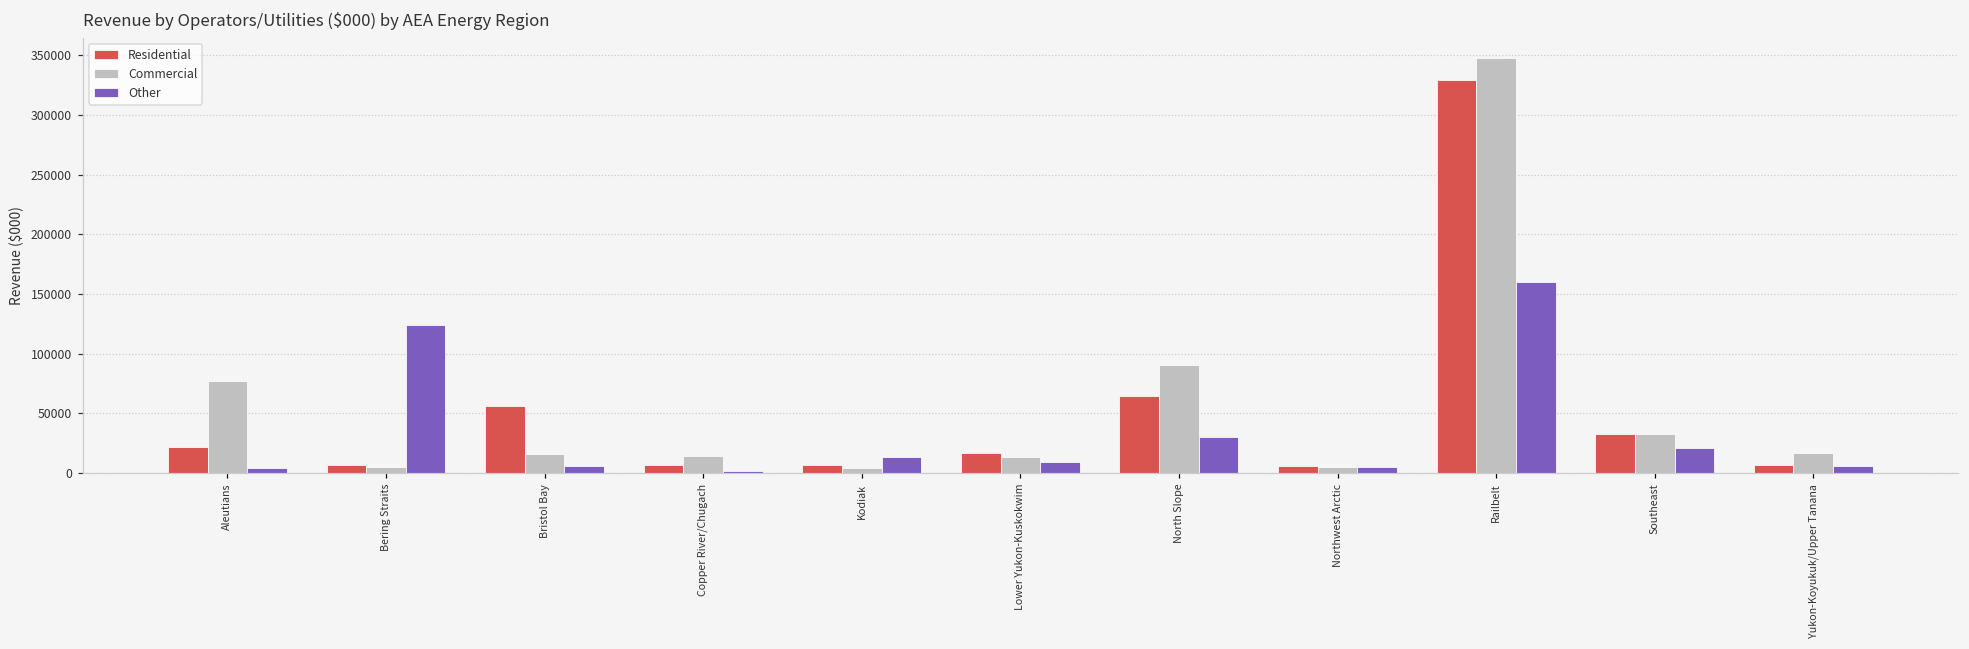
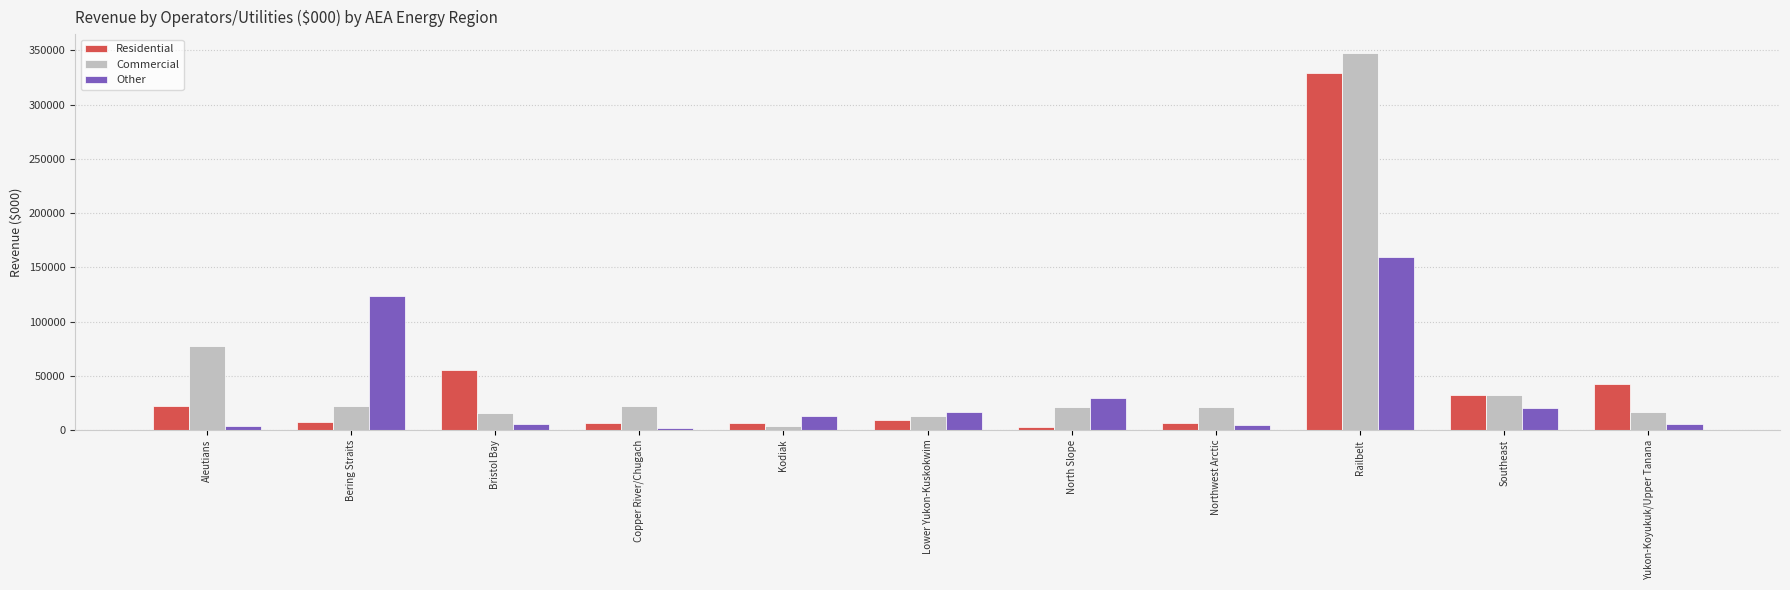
Commercial, Bering Straits: 5000 -> 23000
Commercial, Copper River/Chugach: 14000 -> 22000
Residential, Lower Yukon-Kuskokwim: 17000 -> 9000
Other, Lower Yukon-Kuskokwim: 9000 -> 17000
Residential, North Slope: 65000 -> 3000
Commercial, North Slope: 90000 -> 21000
Commercial, Northwest Arctic: 5000 -> 21000
Residential, Yukon-Koyukuk/Upper Tanana: 7000 -> 43000
